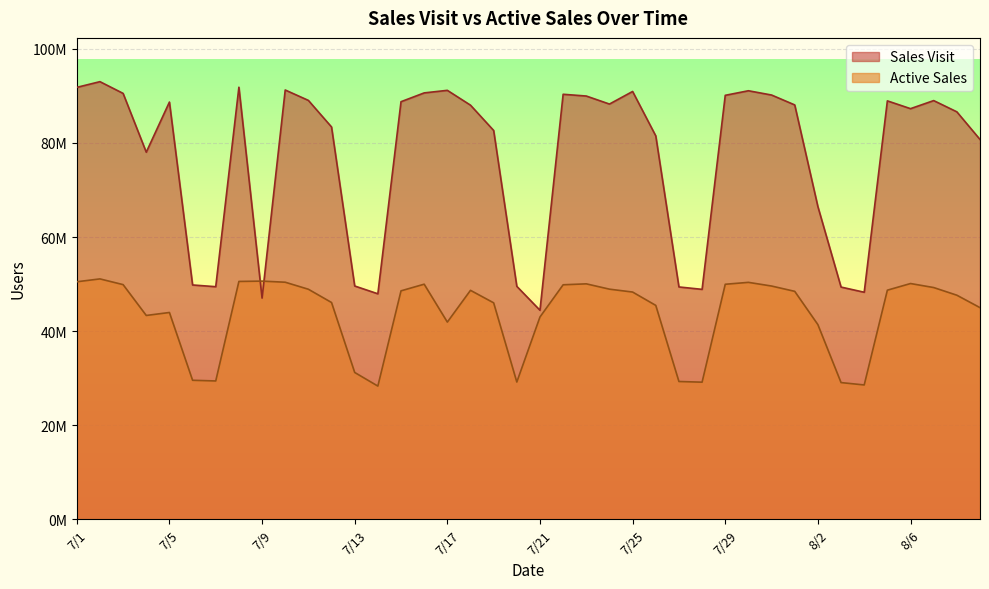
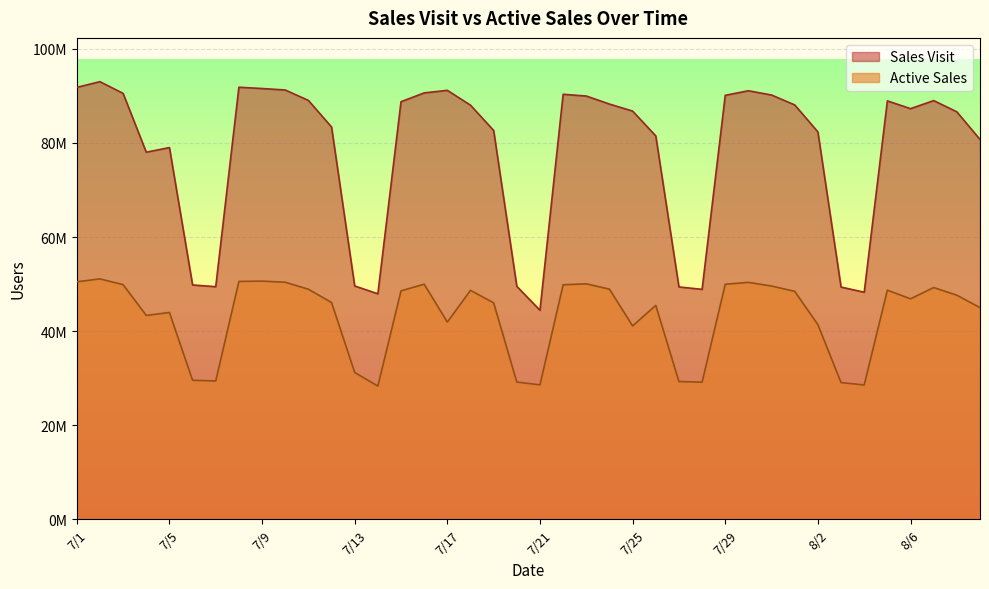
Sales Visit, 7/5: 89000000 -> 79000000
Sales Visit, 7/9: 47000000 -> 92000000
Active Sales, 7/21: 43000000 -> 29000000
Sales Visit, 7/25: 91000000 -> 87000000
Active Sales, 7/25: 48000000 -> 41000000
Sales Visit, 8/2: 66000000 -> 82000000
Active Sales, 8/6: 50000000 -> 47000000
